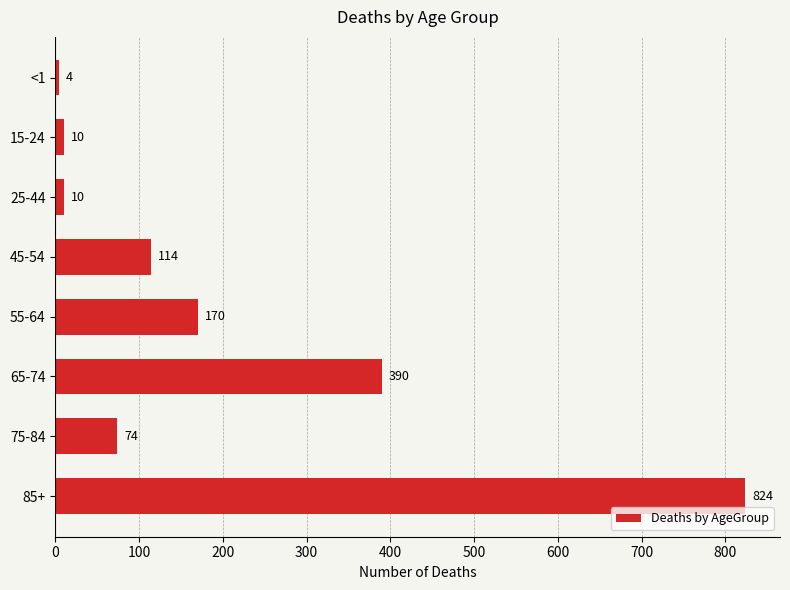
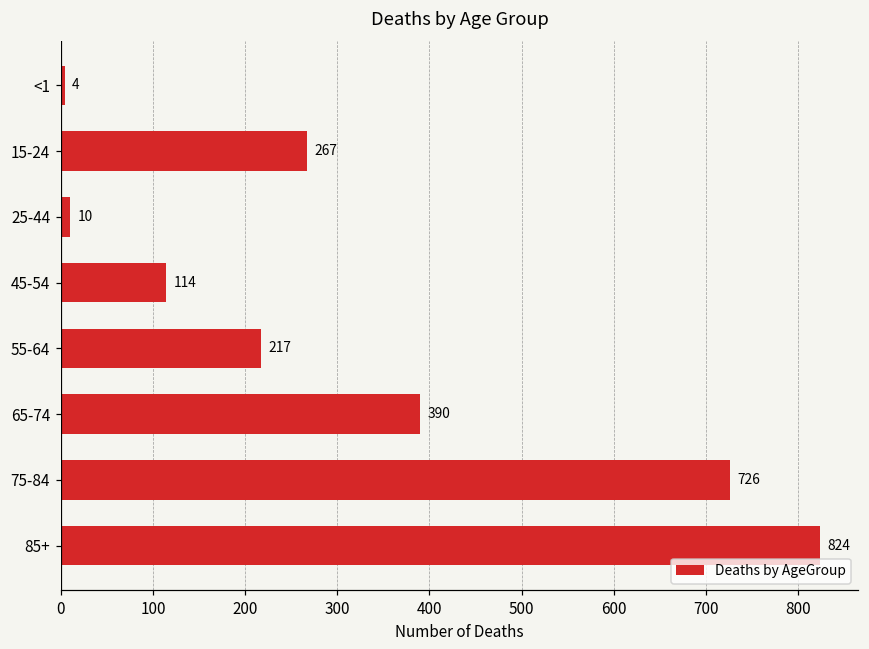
15-24: 10 -> 267
55-64: 170 -> 217
75-84: 74 -> 726
